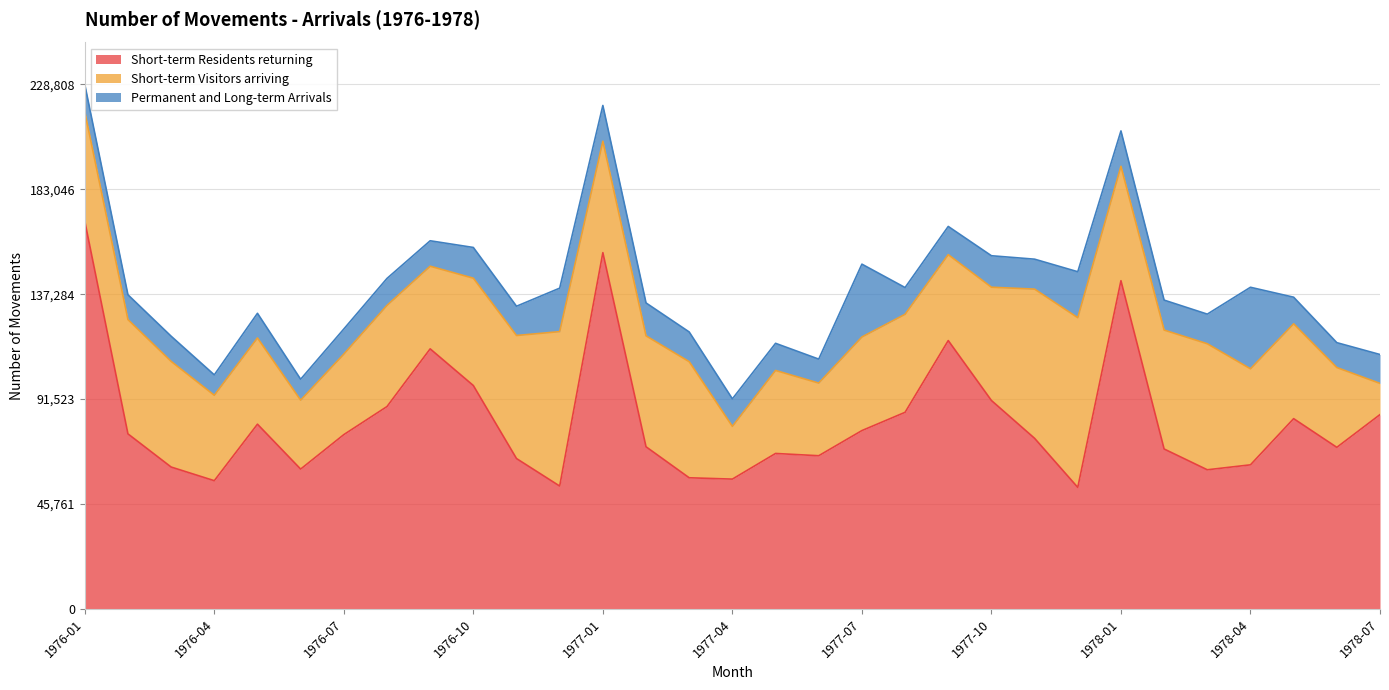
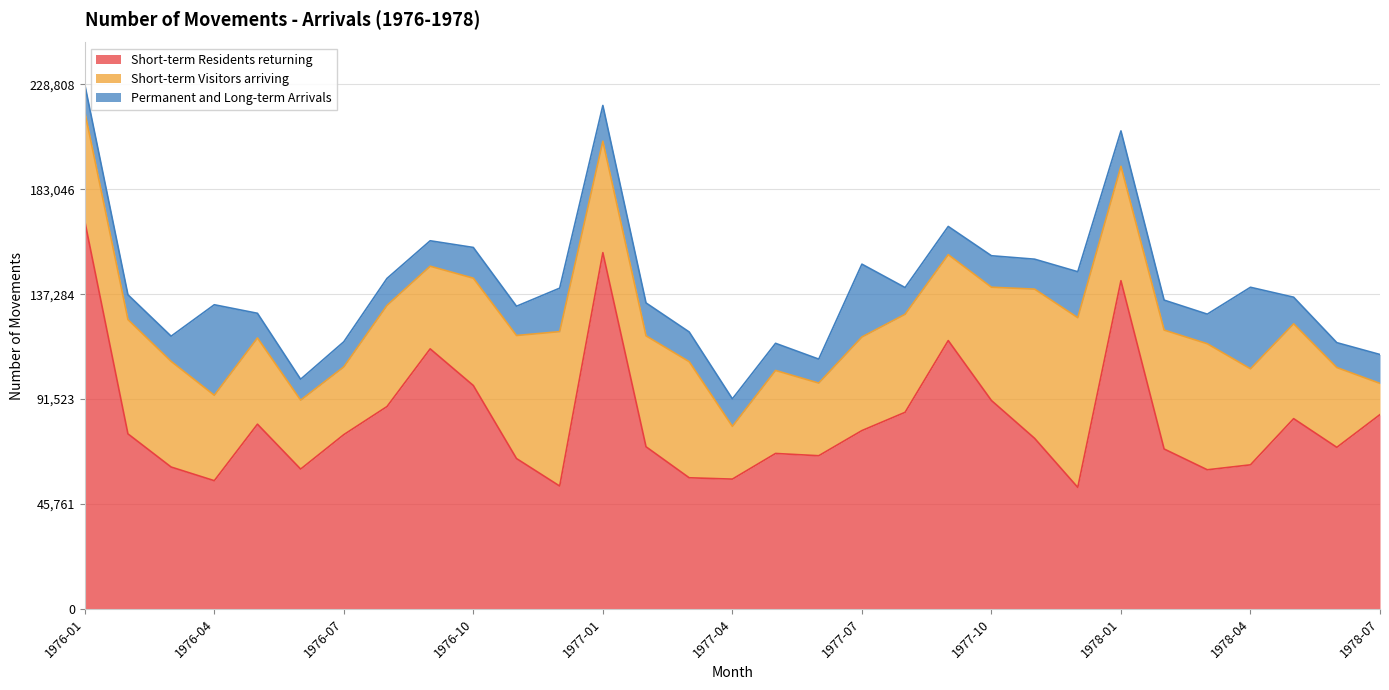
Permanent and Long-term Arrivals, 1976-04: 9,000 -> 39,000
Short-term Visitors arriving, 1976-07: 35,000 -> 30,000
